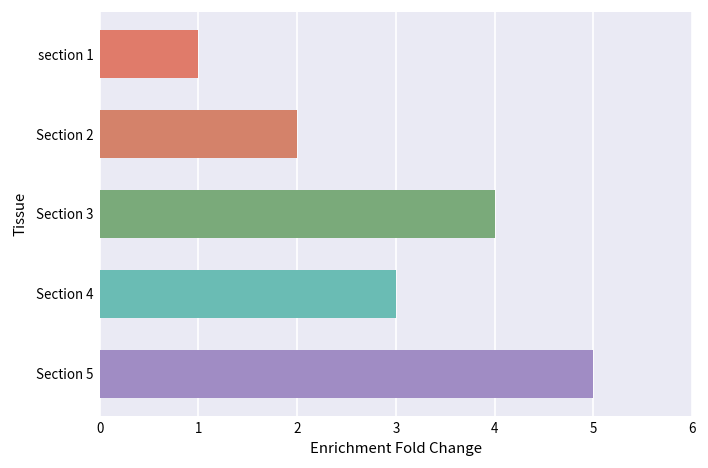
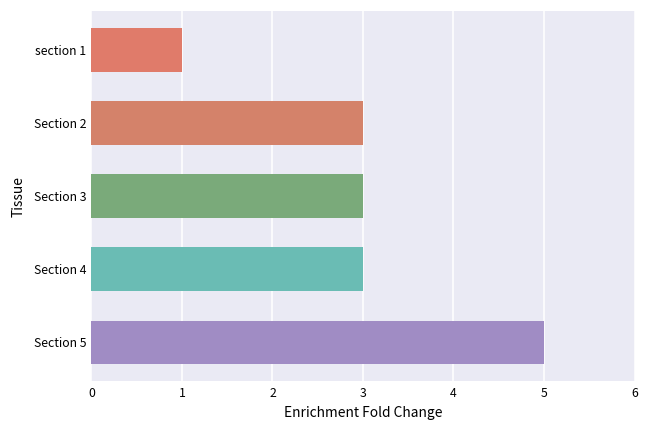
Section 2: 2.0 -> 3.0
Section 3: 4.0 -> 3.0
